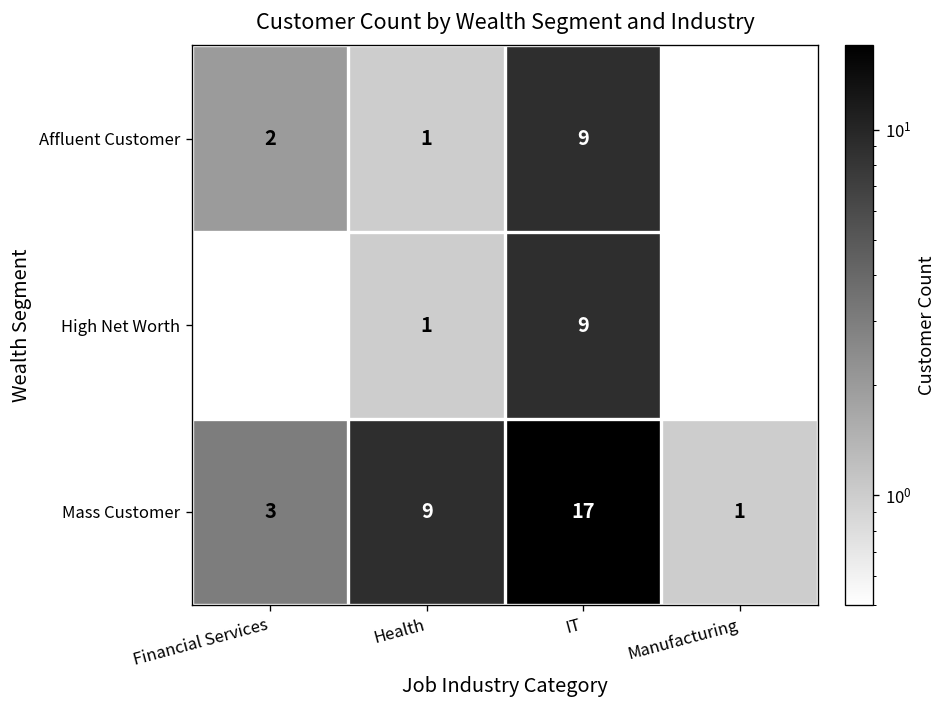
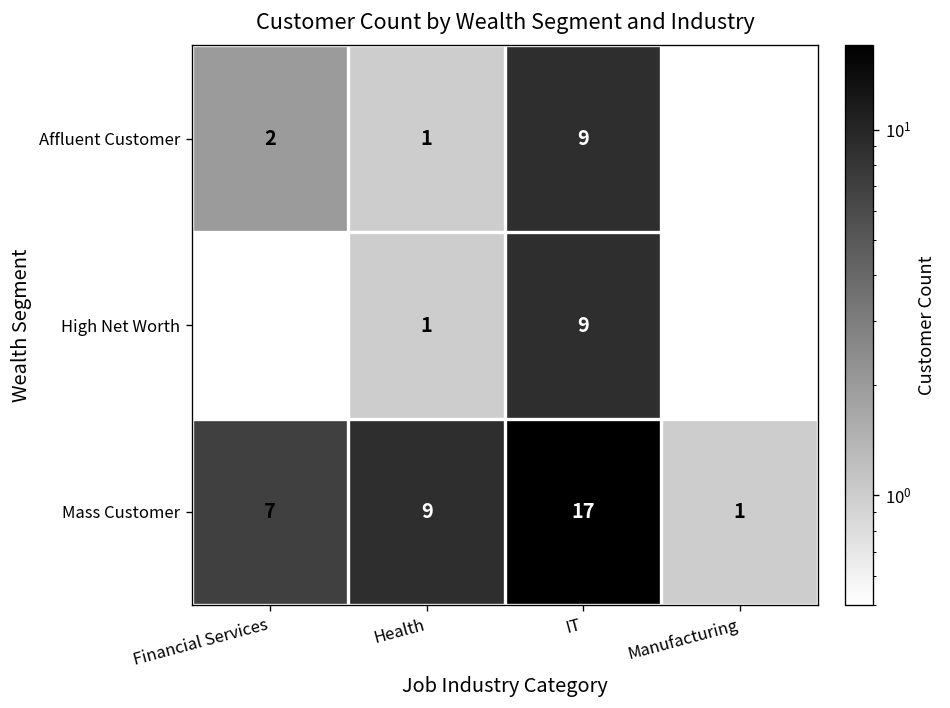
Mass Customer, Financial Services: 3 -> 7
